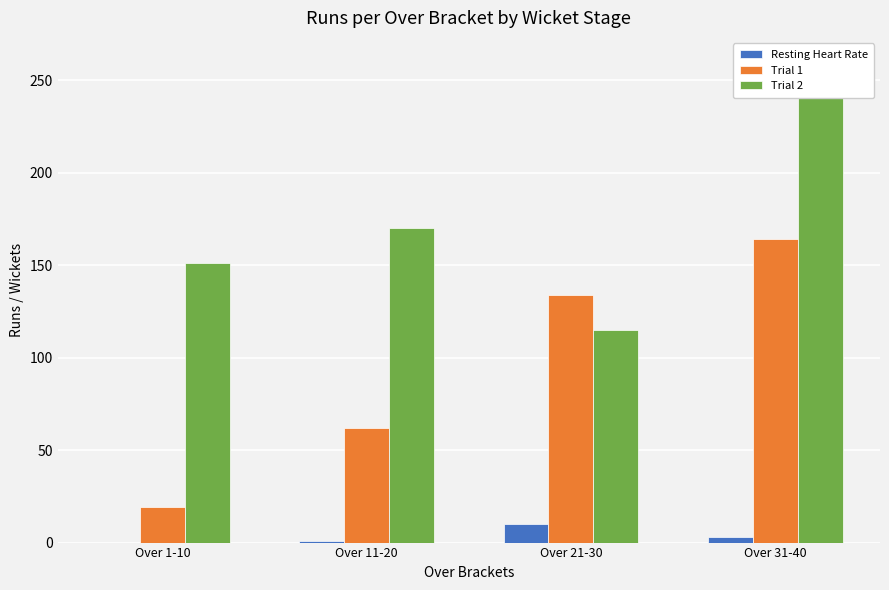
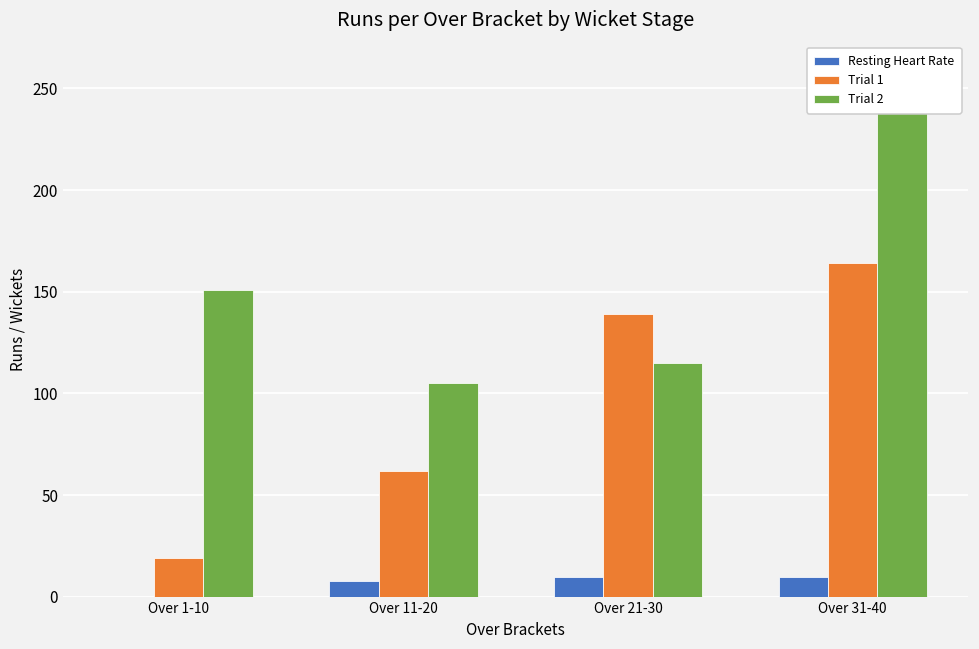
Resting Heart Rate, Over 11-20: 1 -> 8
Trial 2, Over 11-20: 170 -> 105
Trial 1, Over 21-30: 134 -> 139
Resting Heart Rate, Over 31-40: 3 -> 10
